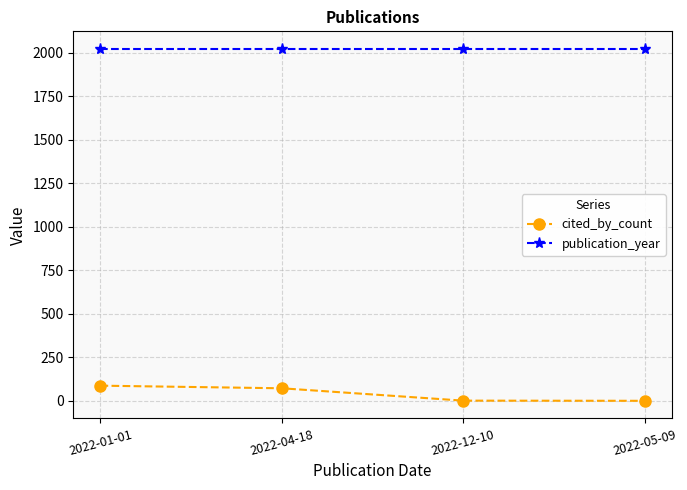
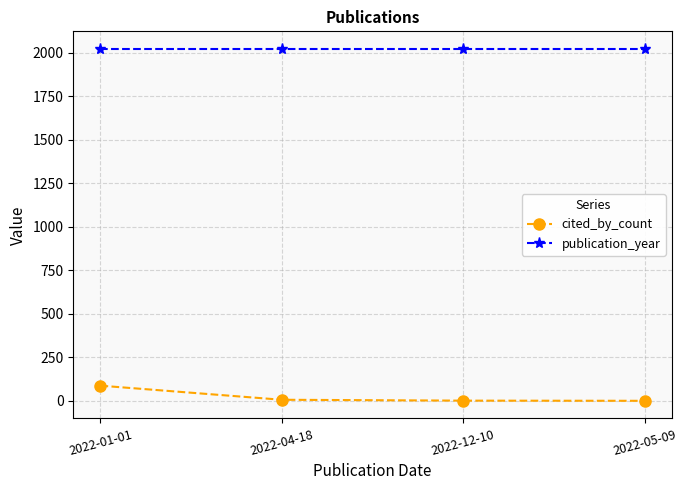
cited_by_count, 2022-04-18: 70 -> 10
